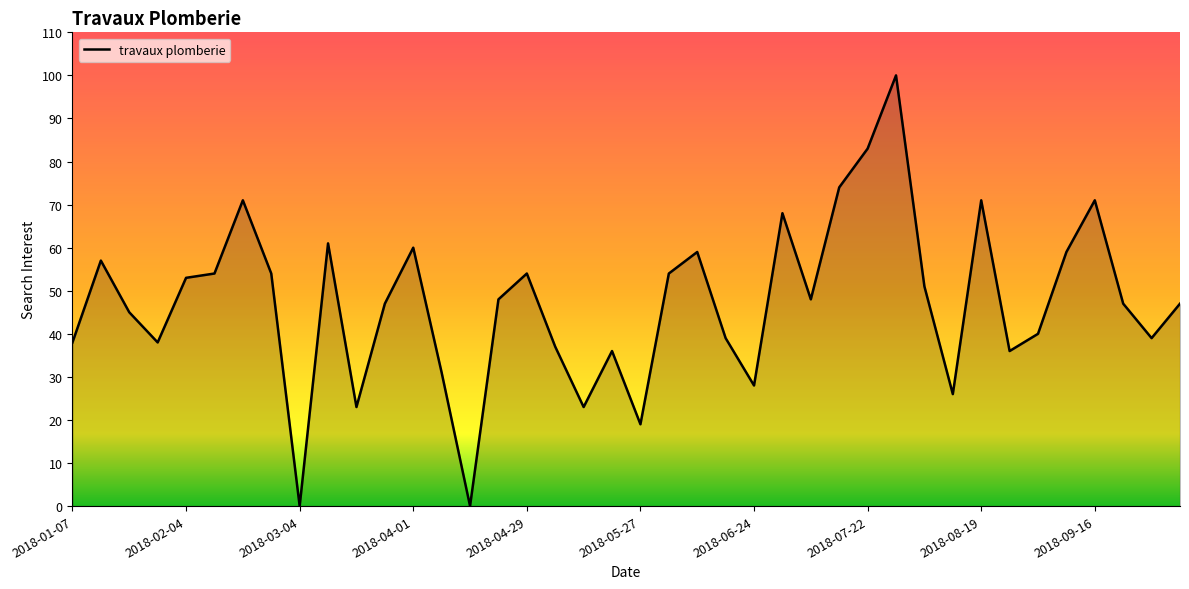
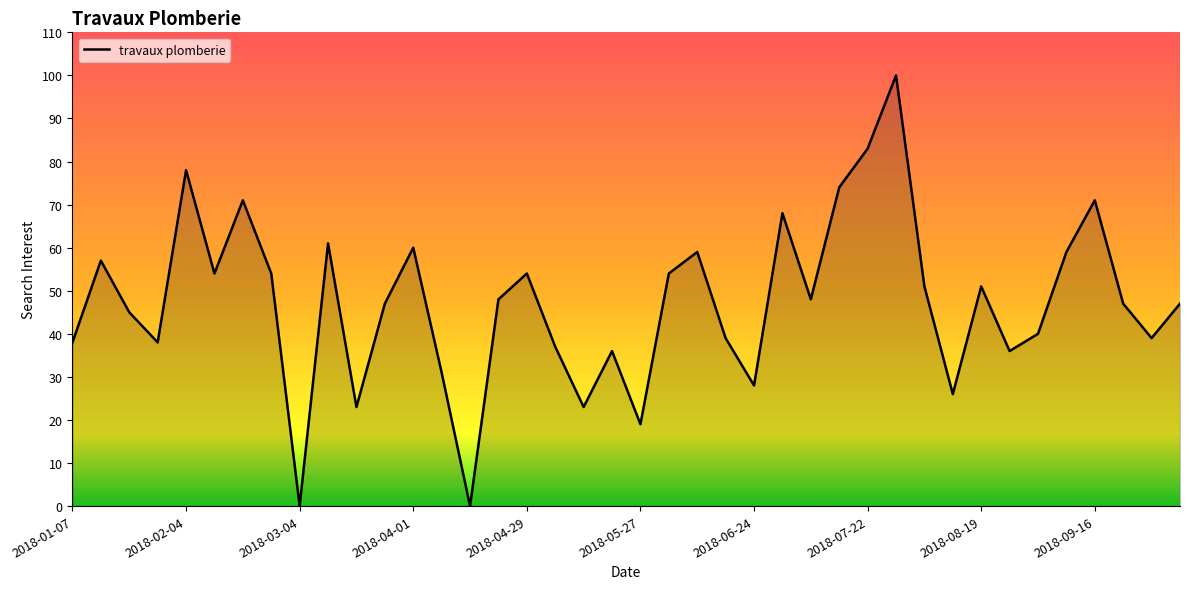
2018-02-04: 53 -> 78
2018-08-19: 71 -> 51
